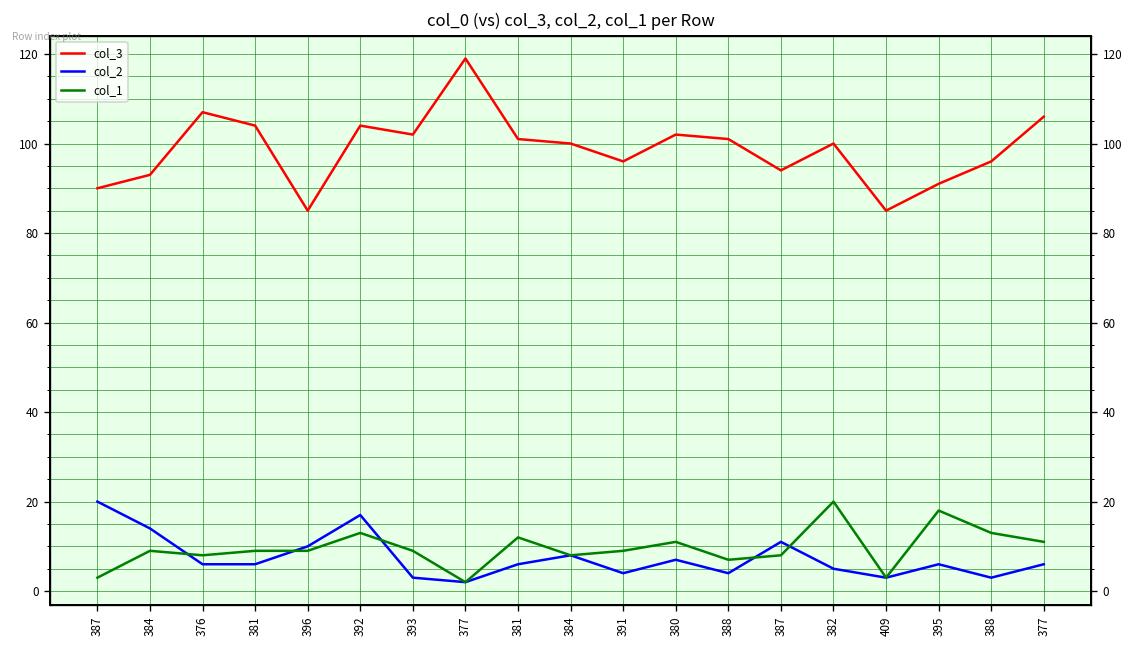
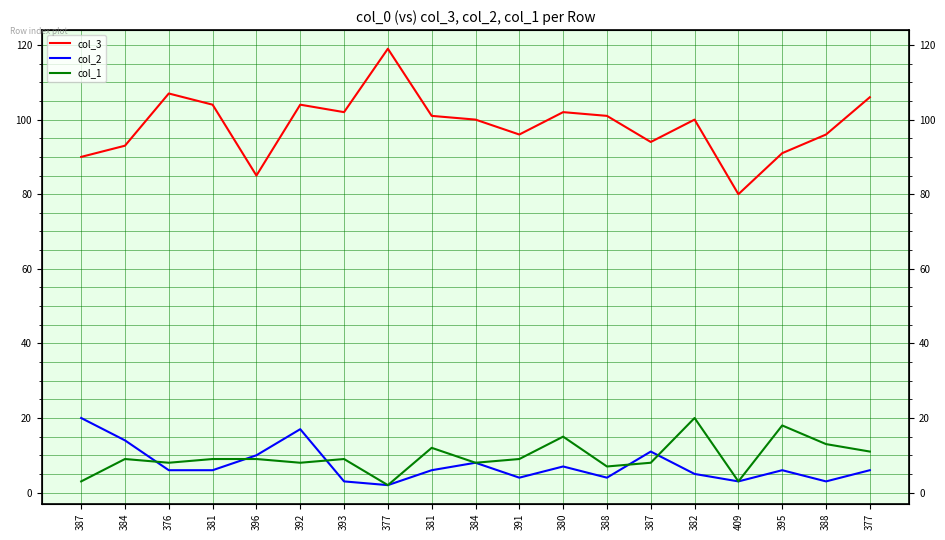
col_1, 392: 13 -> 8
col_1, 380: 11 -> 15
col_3, 409: 85 -> 80
